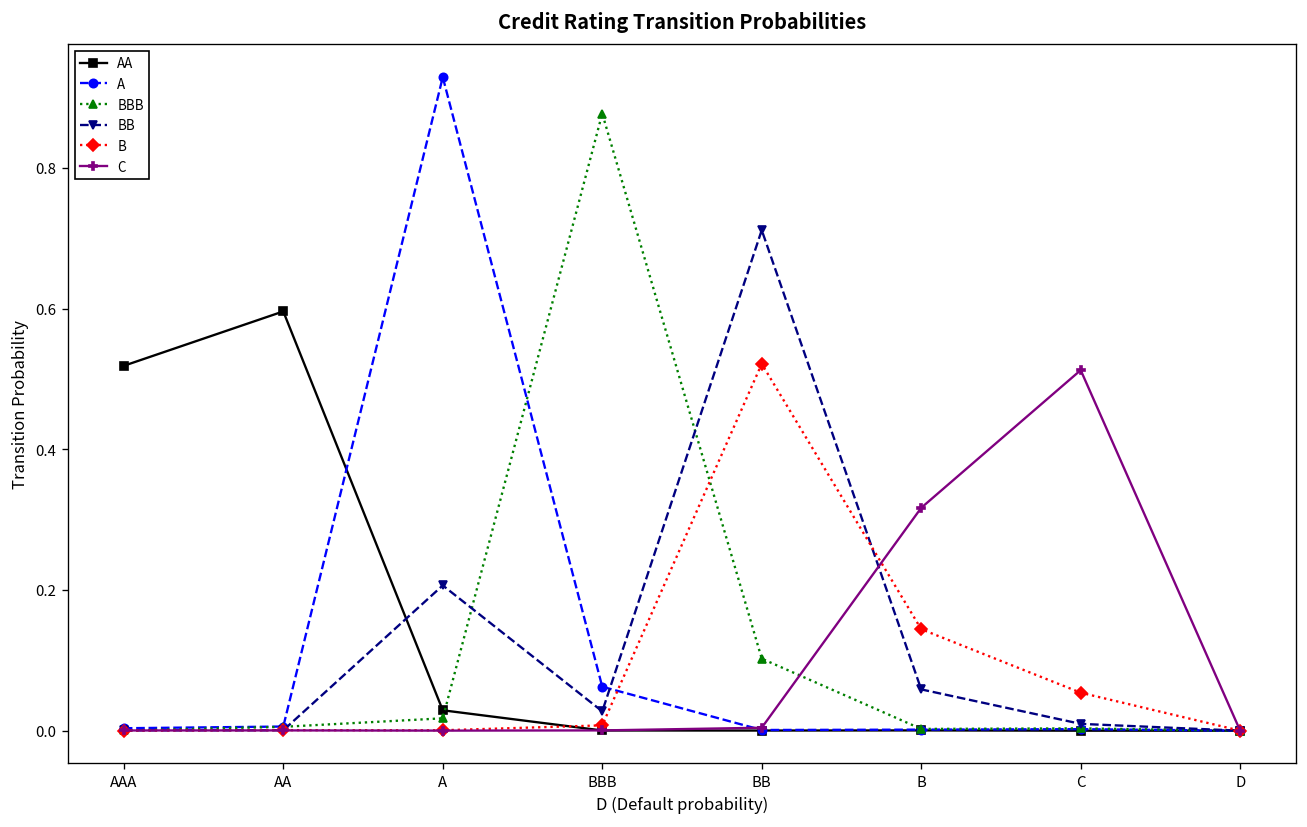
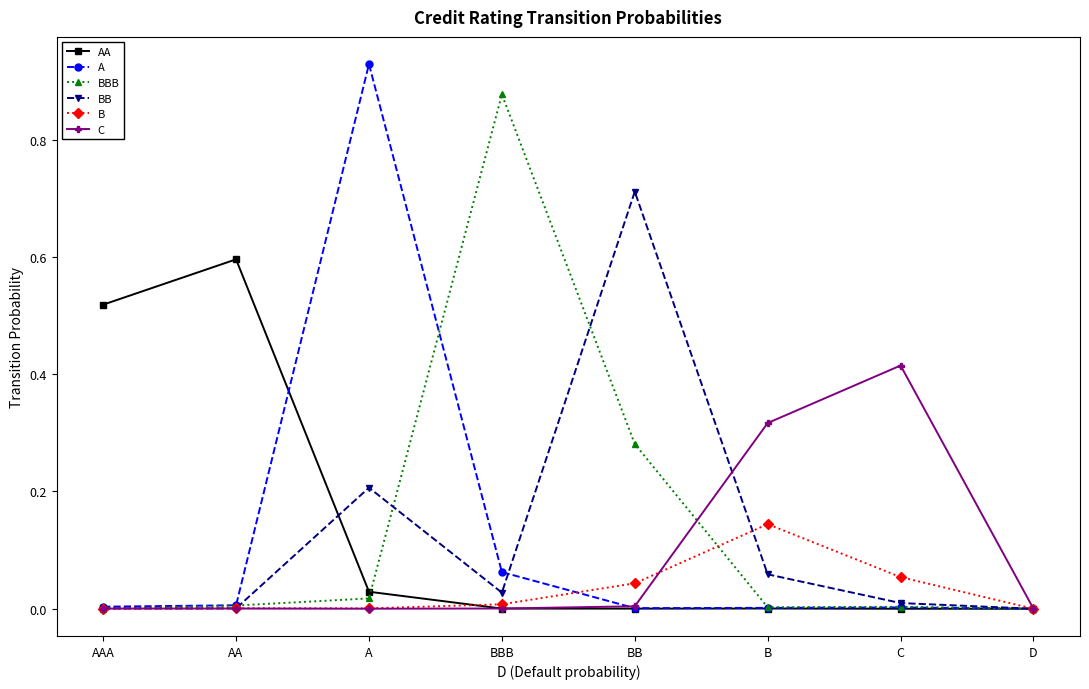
BBB, BB: 0.10 -> 0.28
B, BB: 0.52 -> 0.04
C, C: 0.51 -> 0.41
